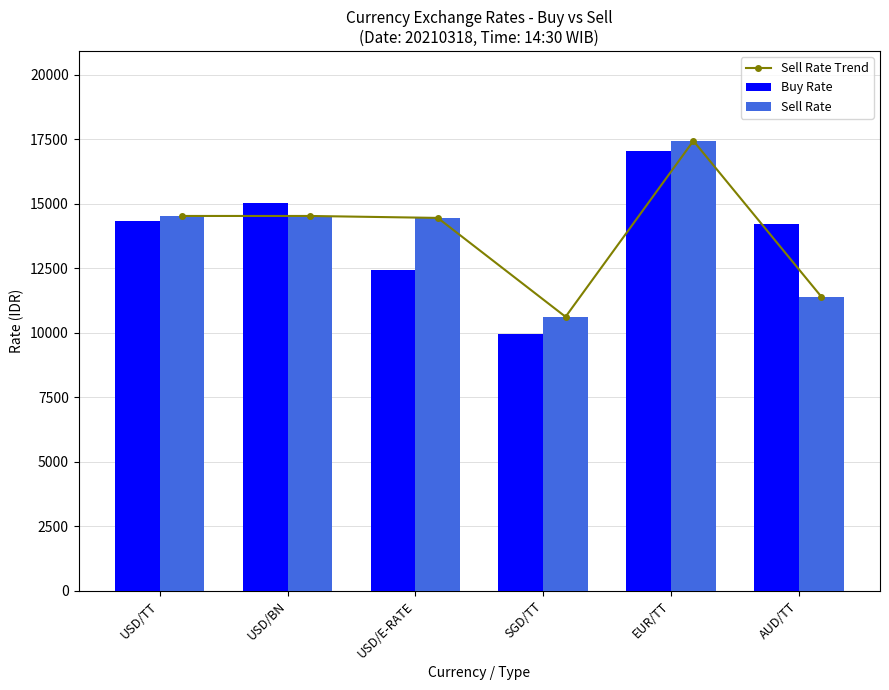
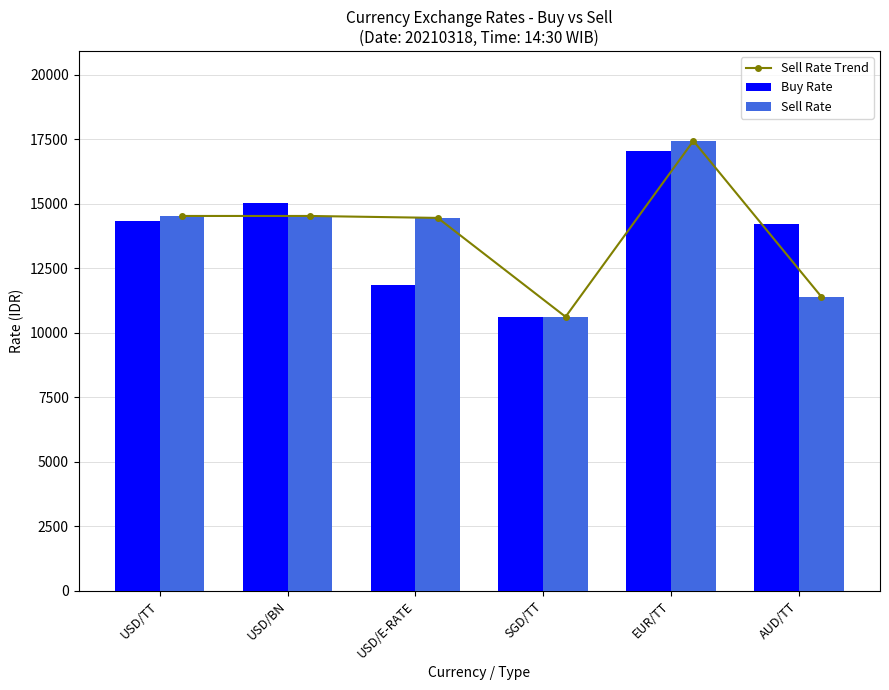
Buy Rate, USD/E-RATE: 12400 -> 11900
Buy Rate, SGD/TT: 9900 -> 10600
